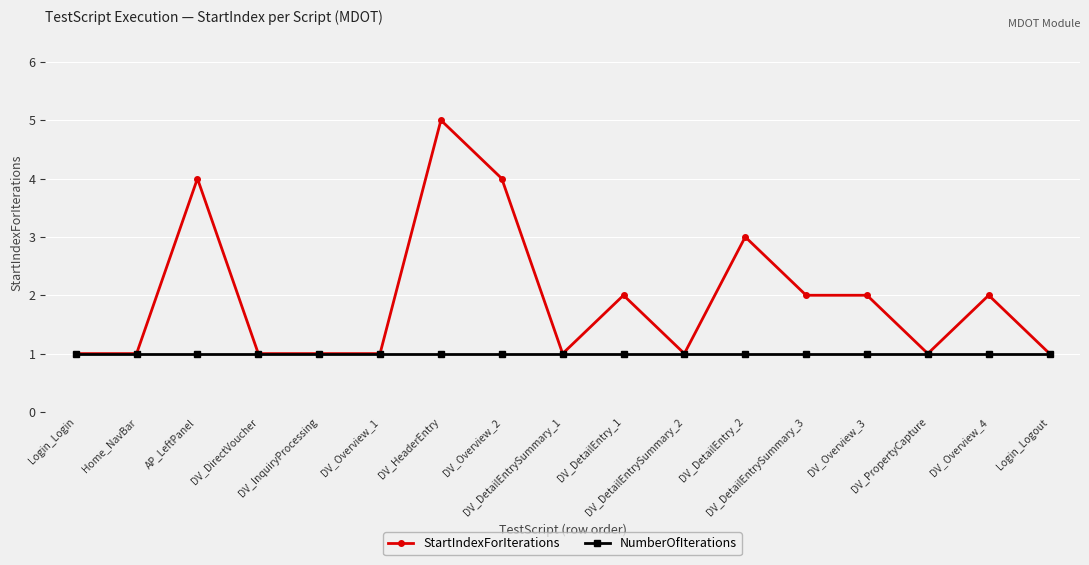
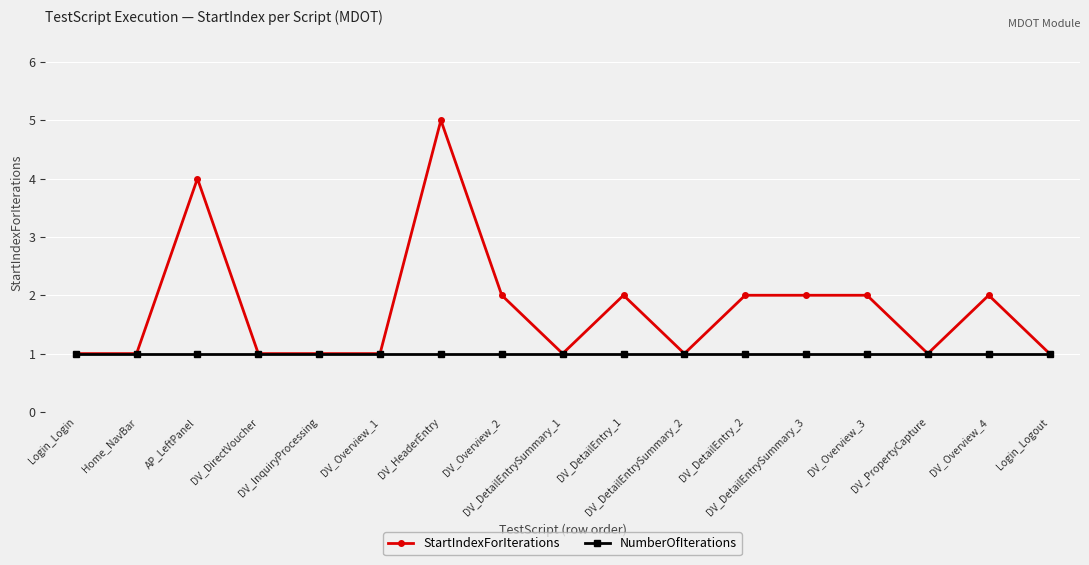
StartIndexForIterations, DV_Overview_2: 4 -> 2
StartIndexForIterations, DV_DetailEntry_2: 3 -> 2
